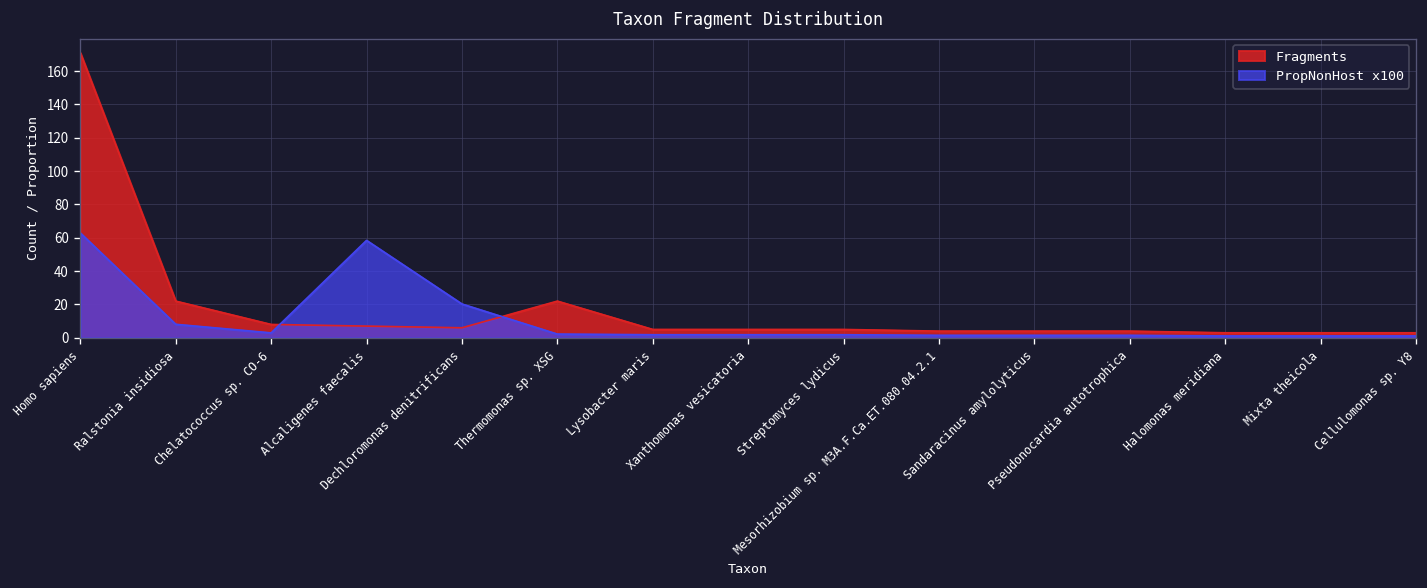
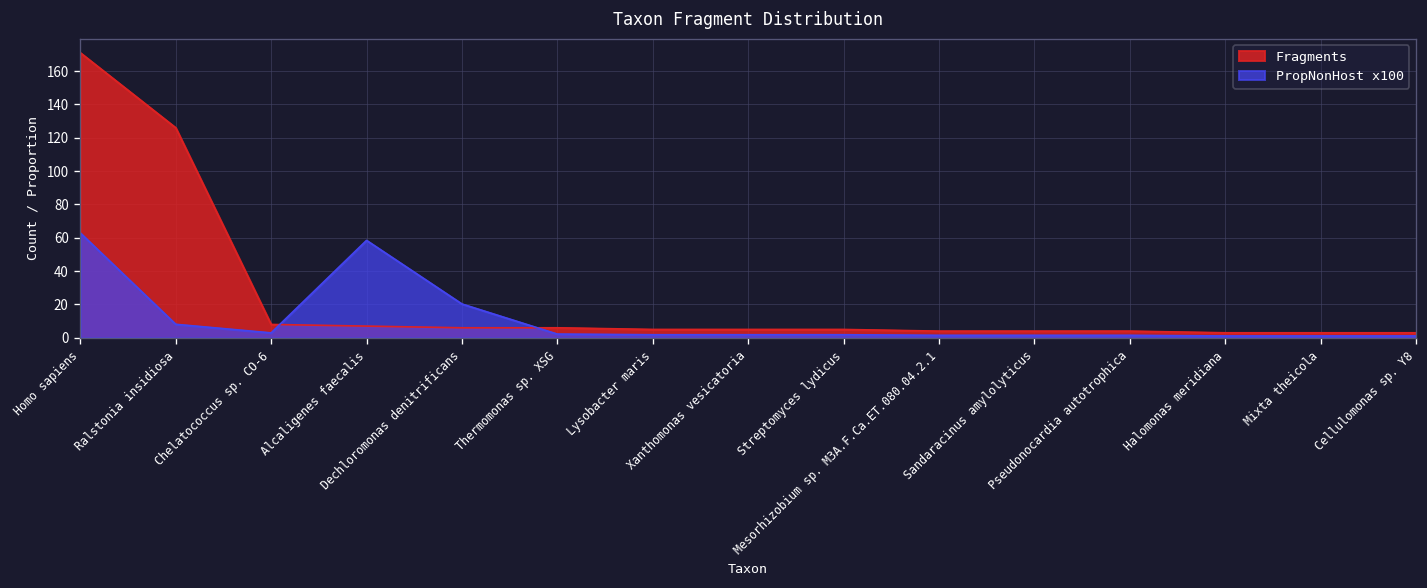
Fragments, Ralstonia insidiosa: 22 -> 126
Fragments, Thermomonas sp. XSG: 22 -> 6
